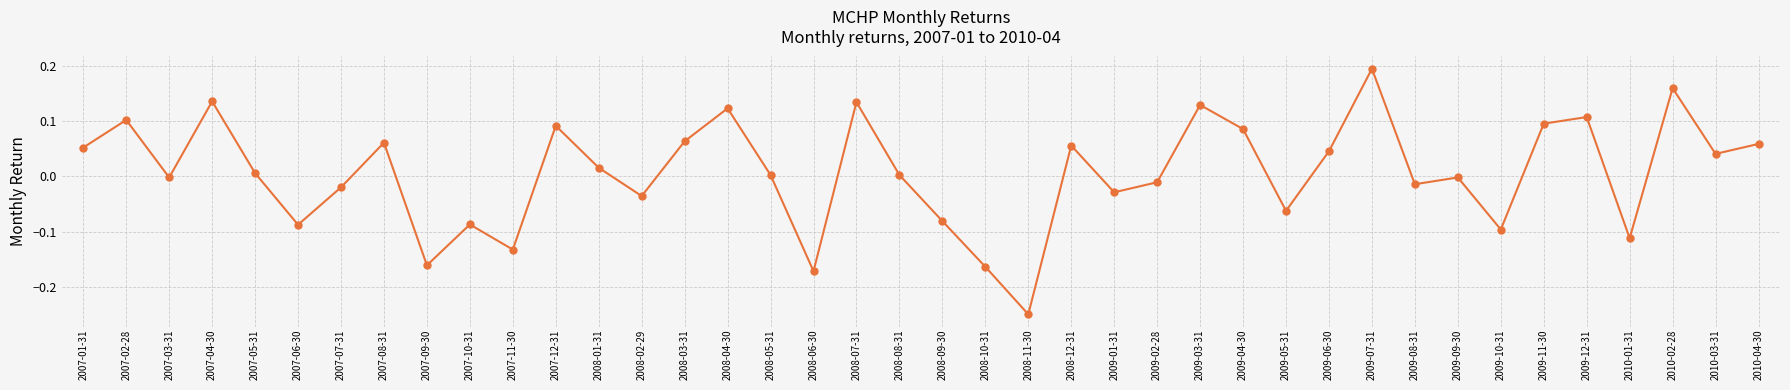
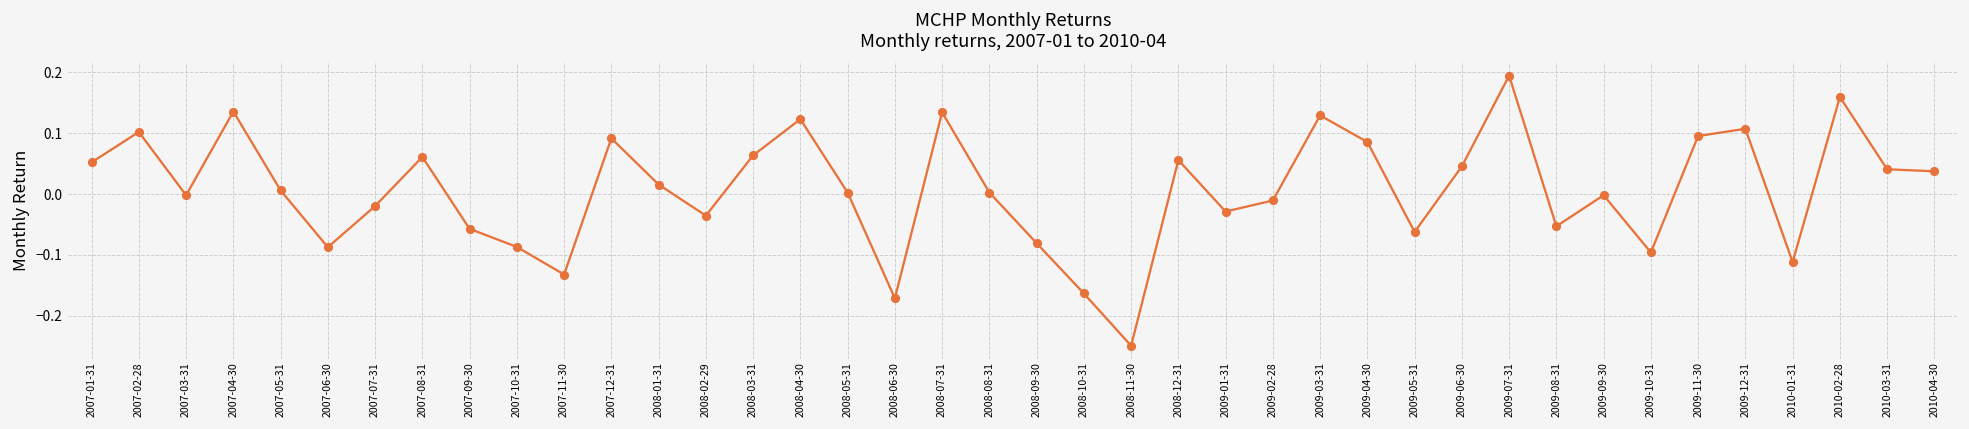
2007-09-30: -0.16 -> -0.06
2009-08-31: -0.01 -> -0.05
2010-04-30: 0.06 -> 0.04
